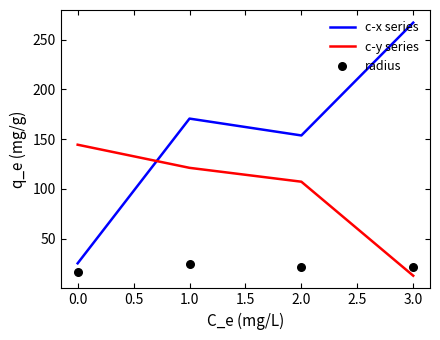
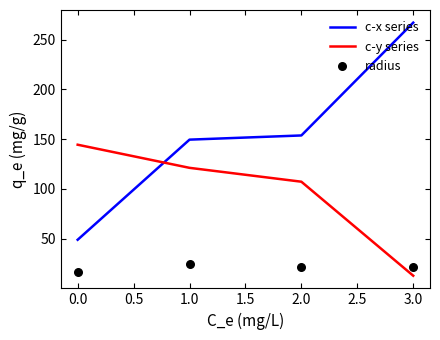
c-x series, 0.0: 30 -> 50
c-x series, 1.0: 170 -> 150
